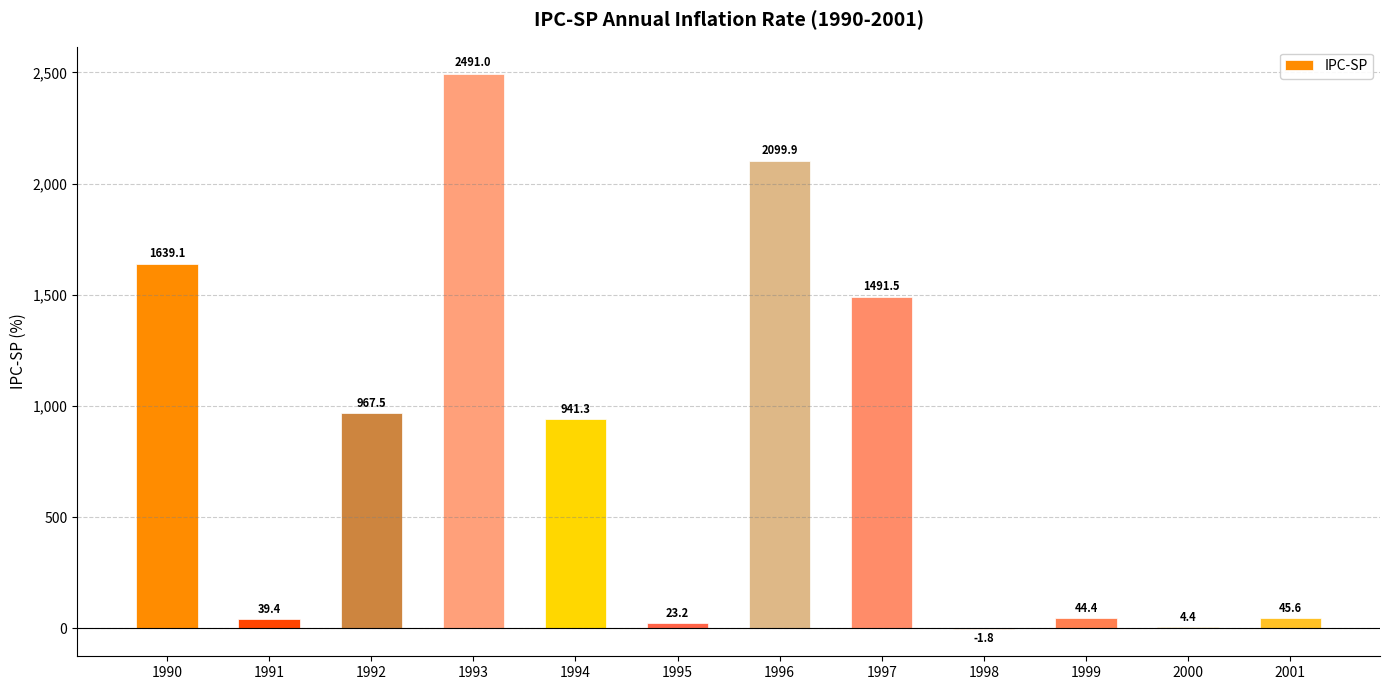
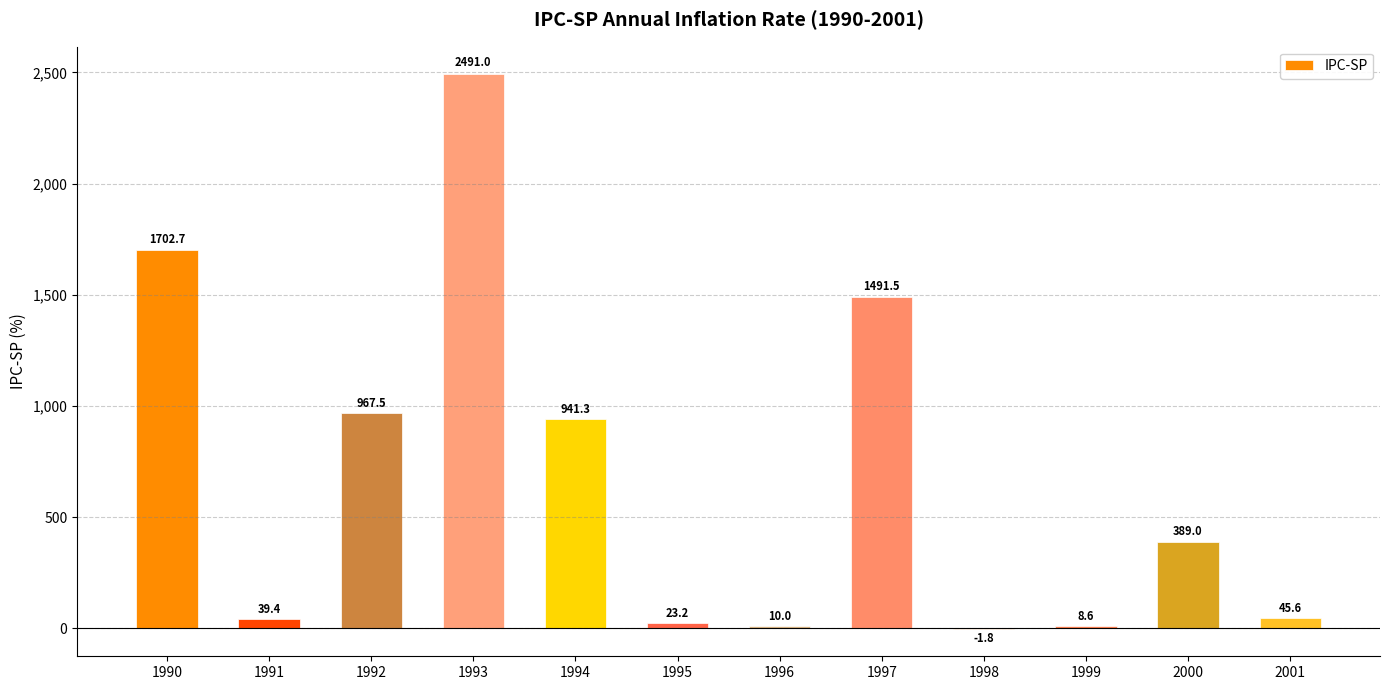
1990: 1639.1 -> 1702.7
1996: 2099.9 -> 10.0
1999: 44.4 -> 8.6
2000: 4.4 -> 389.0
